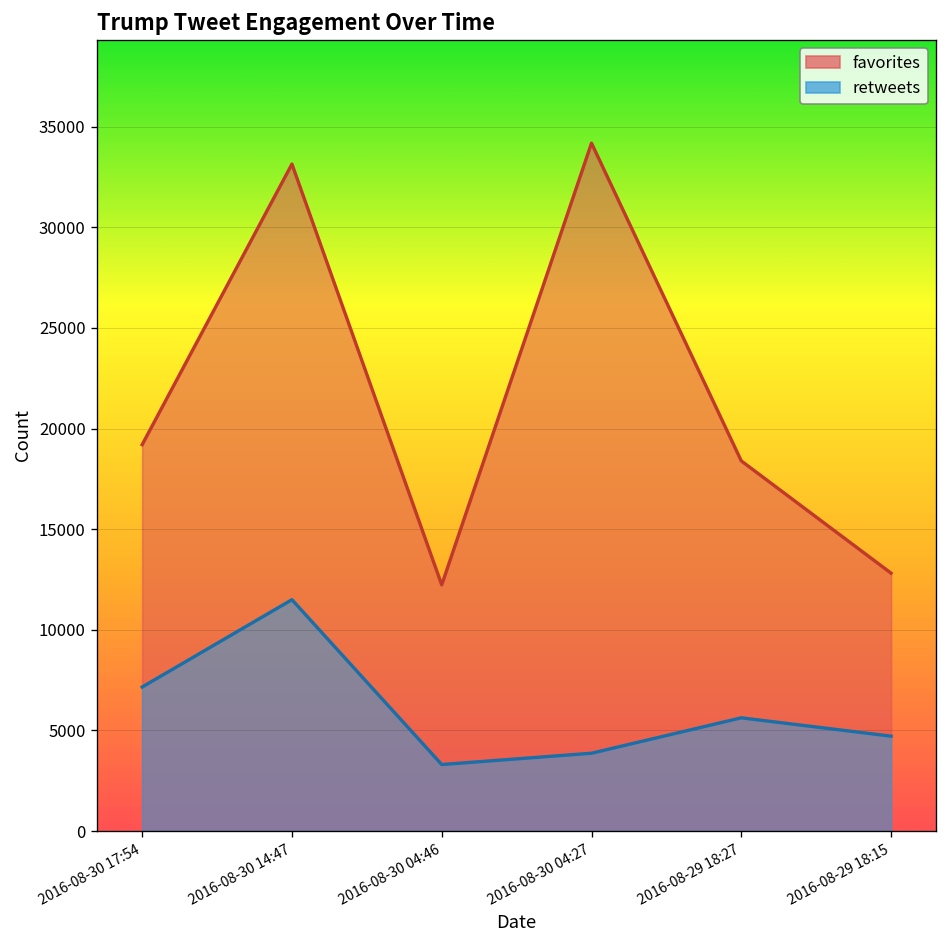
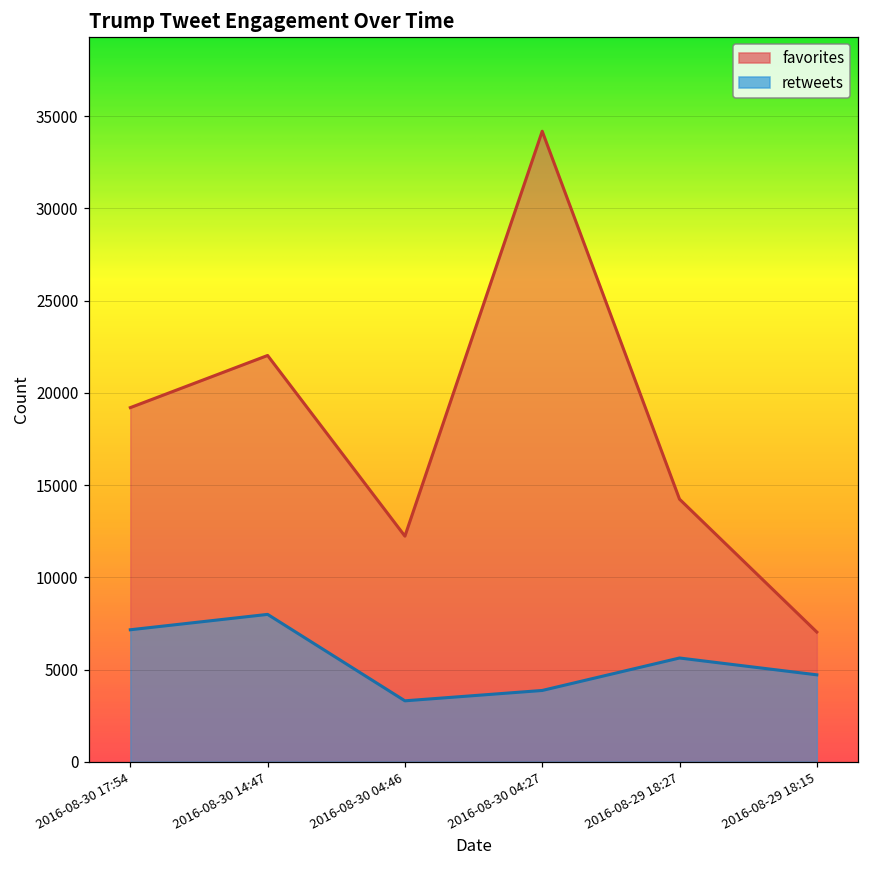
favorites, 2016-08-30 14:47: 33100 -> 22000
retweets, 2016-08-30 14:47: 11500 -> 8000
favorites, 2016-08-29 18:27: 18400 -> 14200
favorites, 2016-08-29 18:15: 12800 -> 7000
